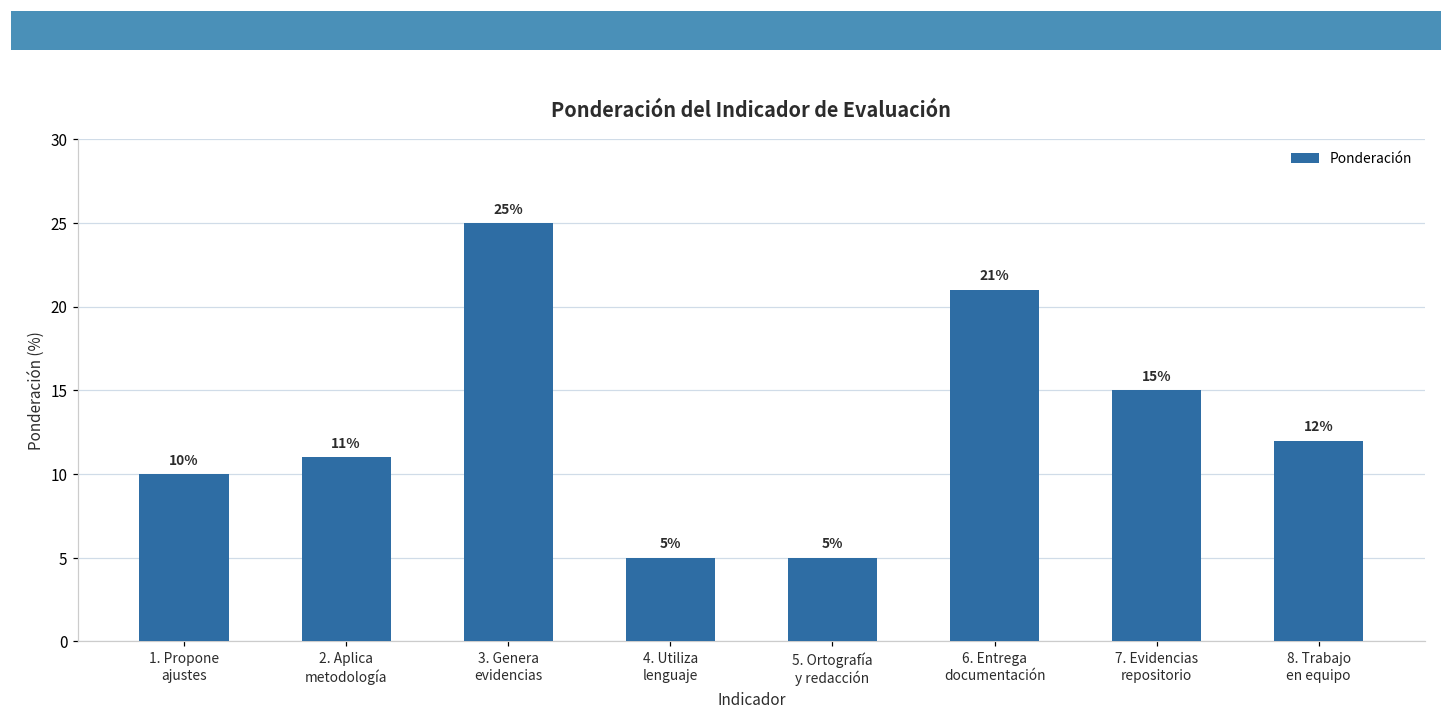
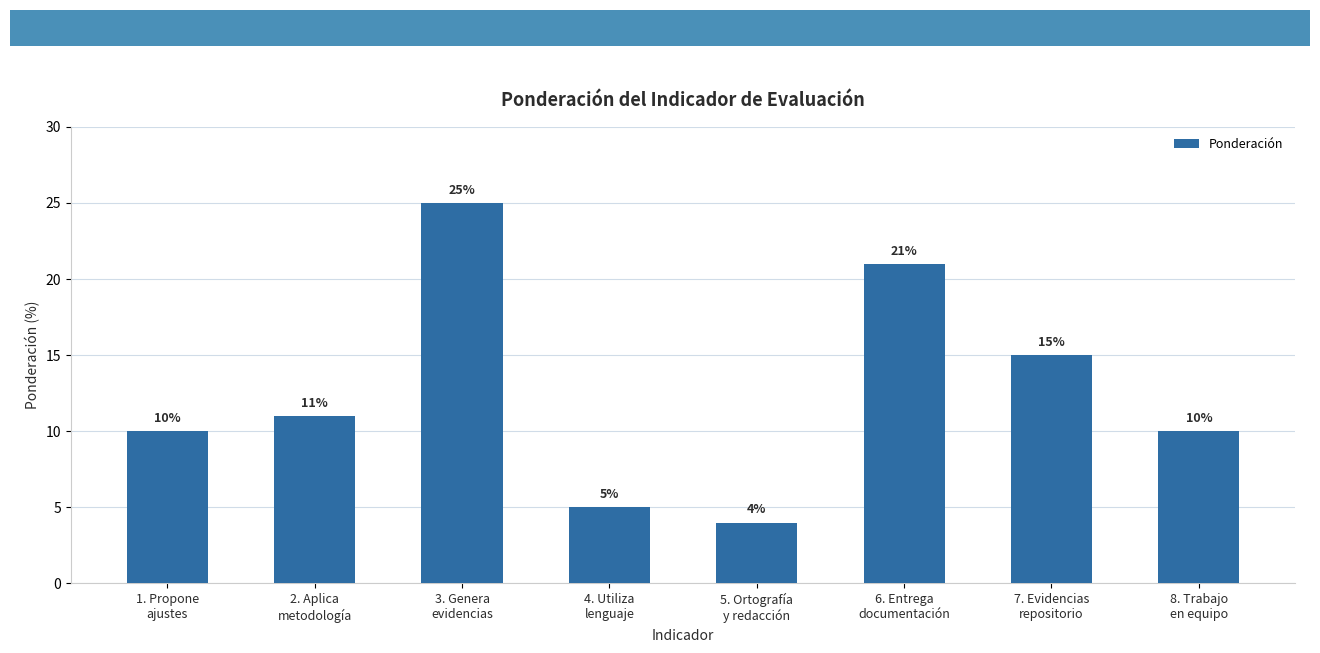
5. Ortografía y redacción: 5% -> 4%
8. Trabajo en equipo: 12% -> 10%
